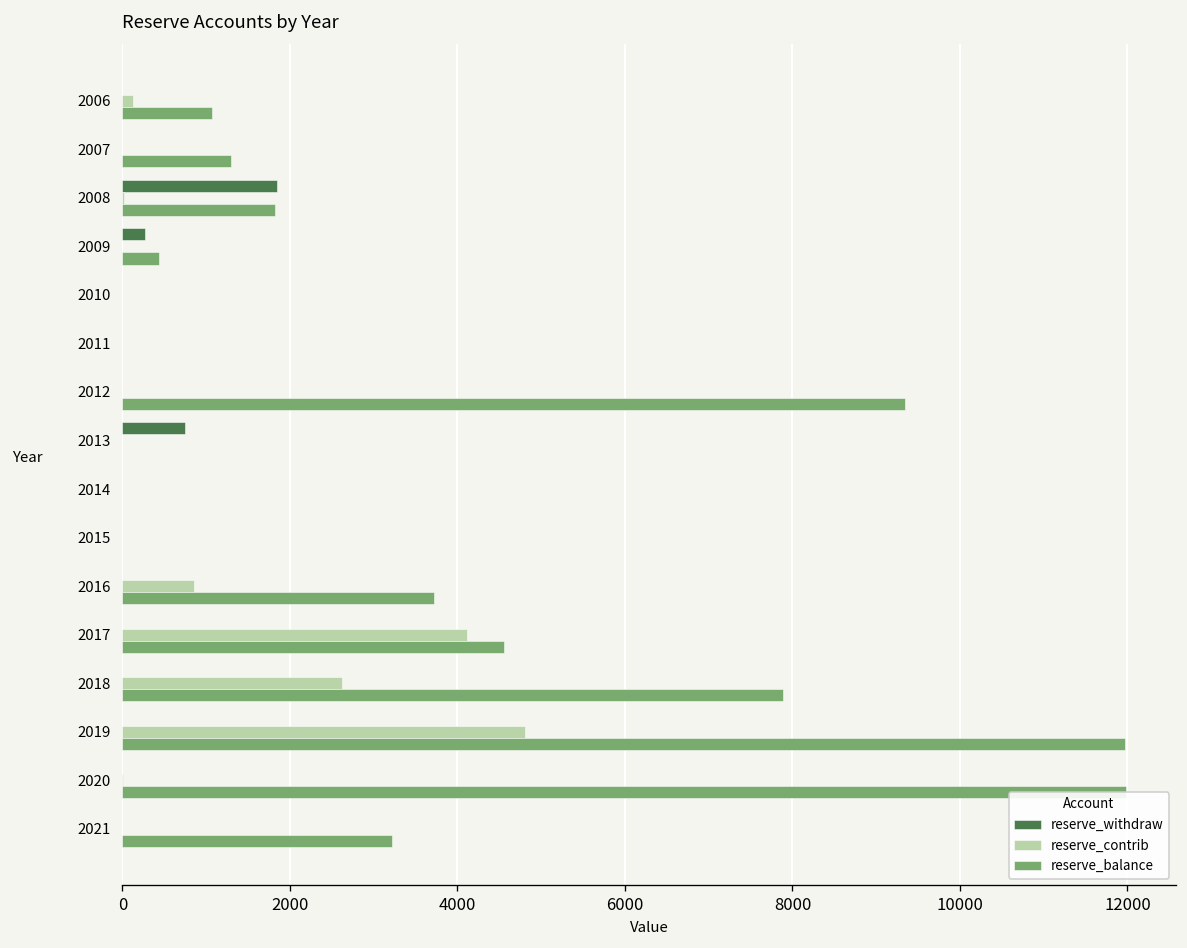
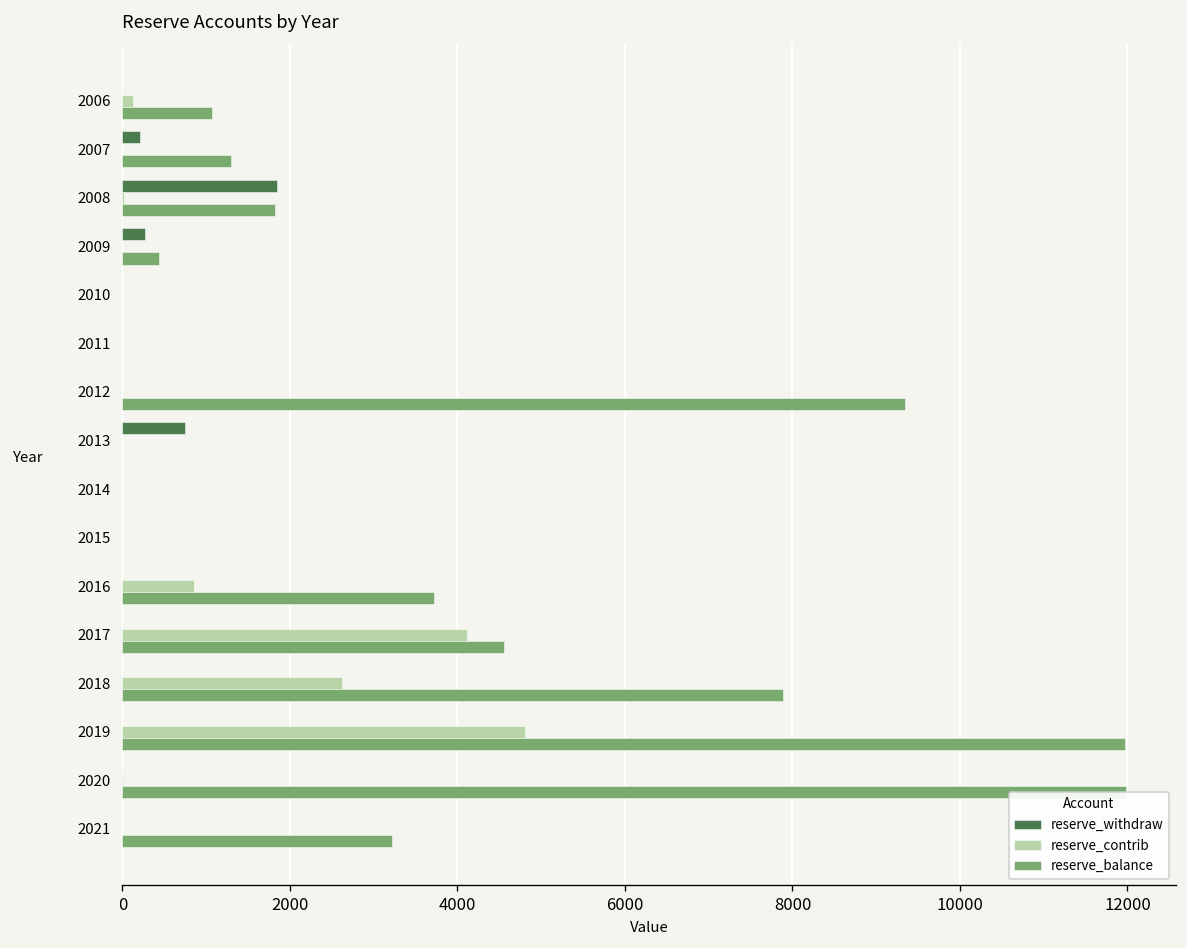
reserve_withdraw, 2007: 0 -> 200
